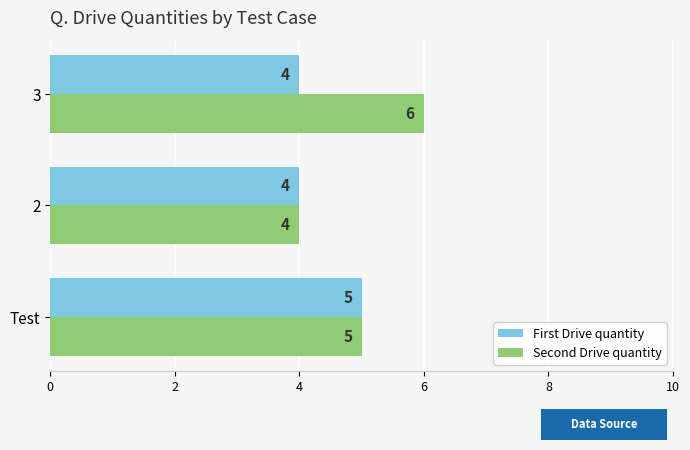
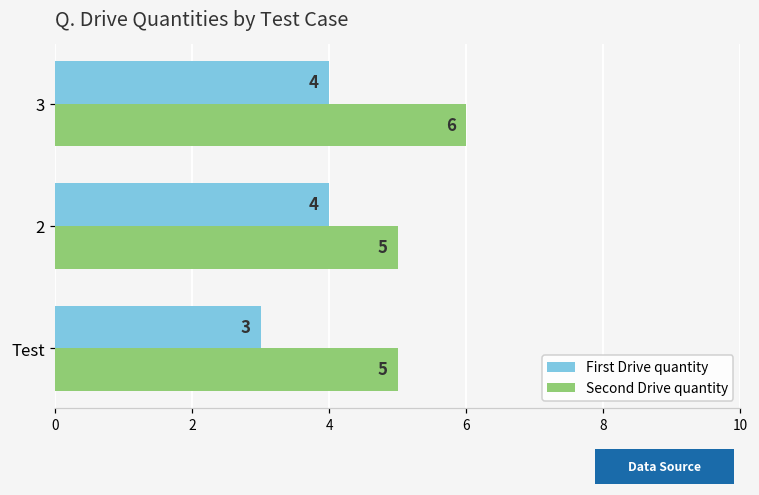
Second Drive quantity, 2: 4 -> 5
First Drive quantity, Test: 5 -> 3
